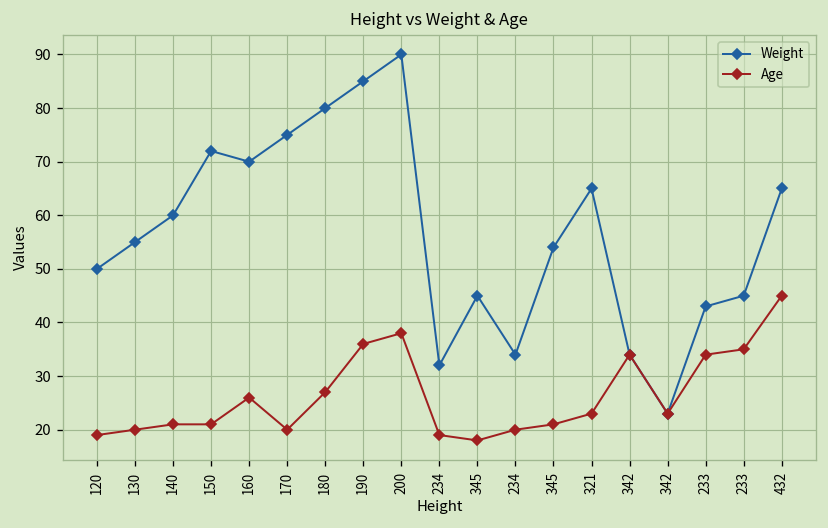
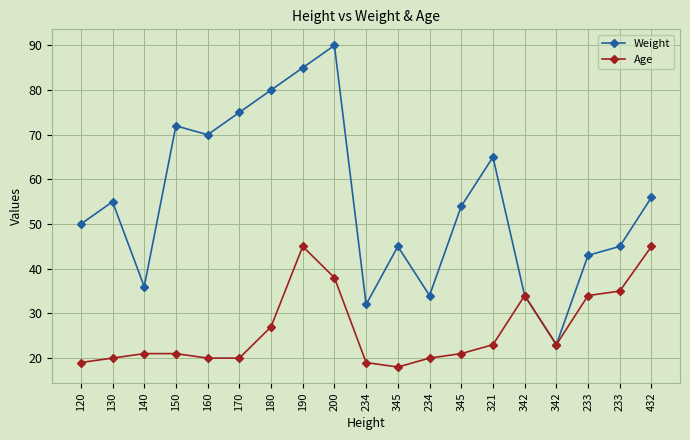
Weight, 140: 60 -> 36
Age, 160: 26 -> 20
Age, 190: 36 -> 45
Weight, 432: 65 -> 56
